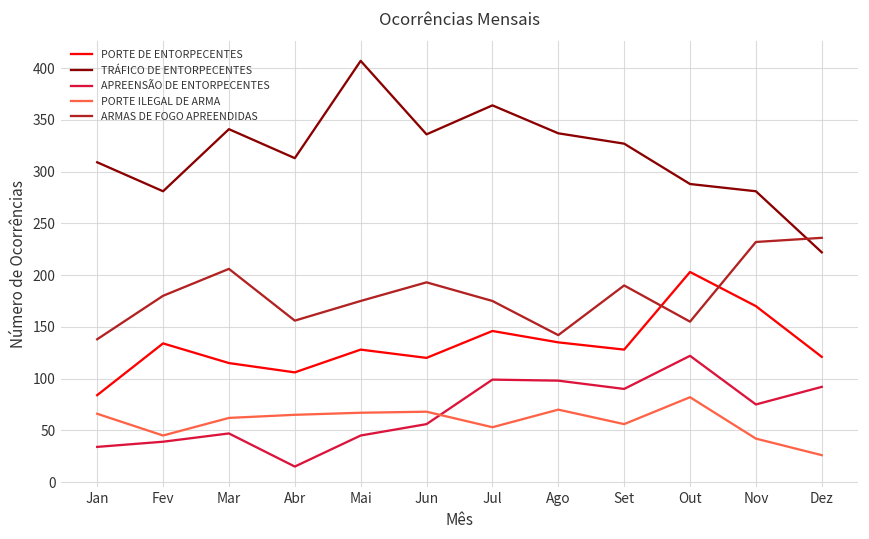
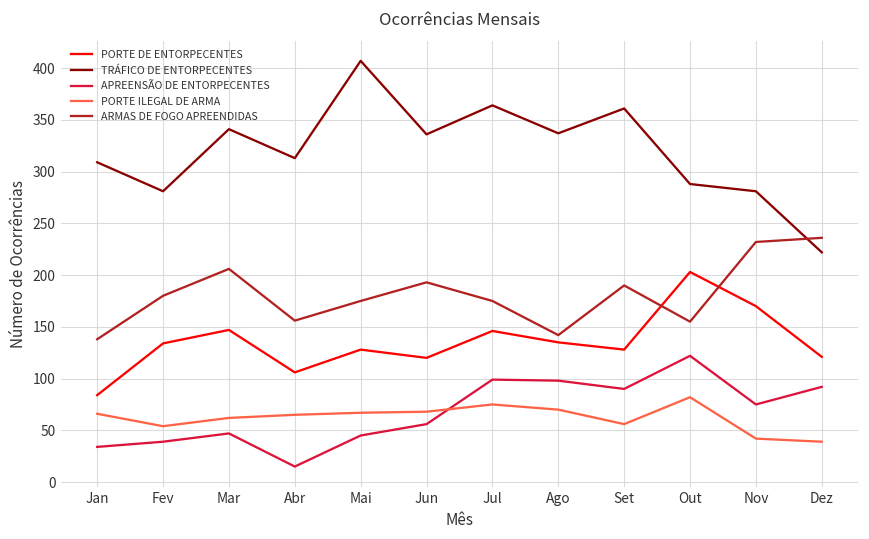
PORTE ILEGAL DE ARMA, Fev: 45 -> 54
PORTE DE ENTORPECENTES, Mar: 120 -> 150
PORTE ILEGAL DE ARMA, Jul: 50 -> 80
TRÁFICO DE ENTORPECENTES, Set: 330 -> 360
PORTE ILEGAL DE ARMA, Dez: 30 -> 40
